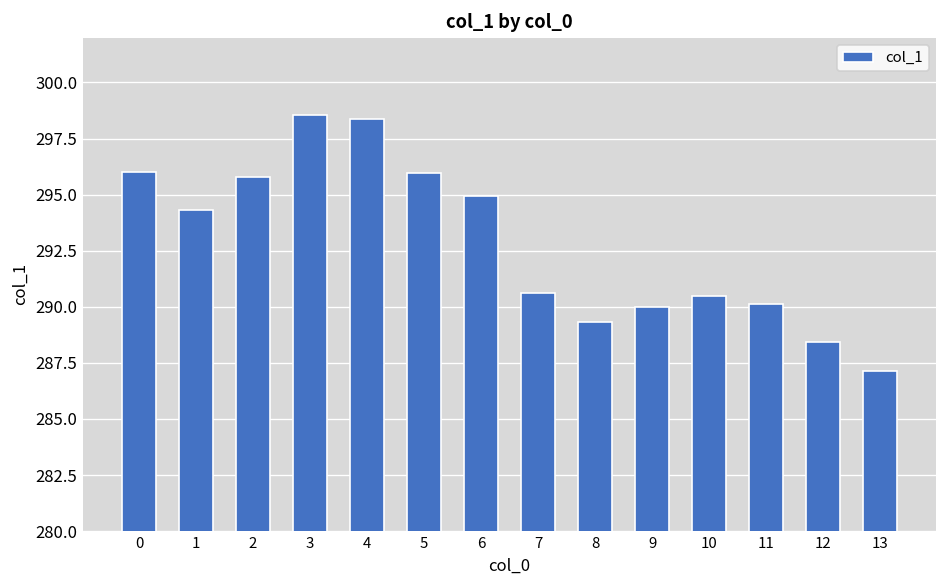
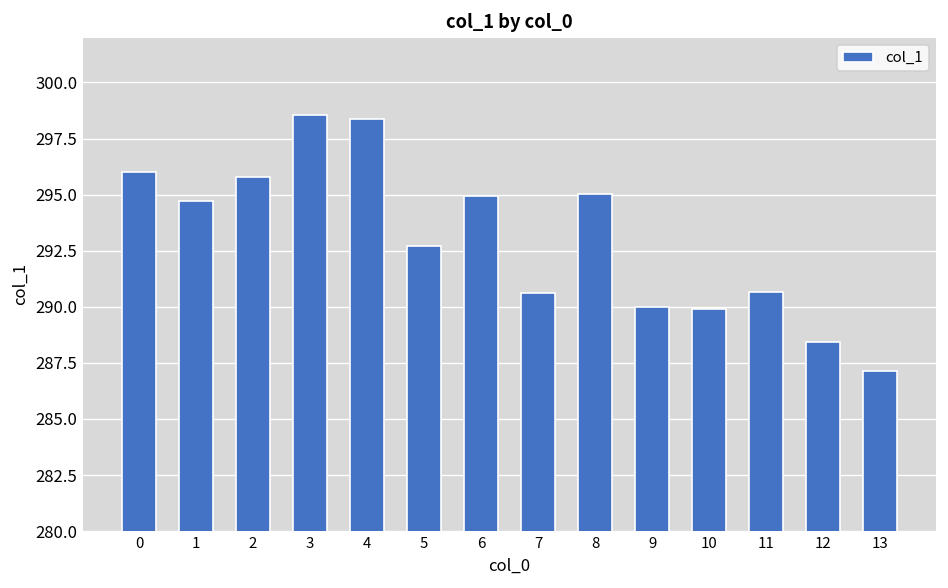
1: 294.3 -> 294.7
5: 296.0 -> 292.7
8: 289.3 -> 295.0
10: 290.5 -> 289.9
11: 290.1 -> 290.7
